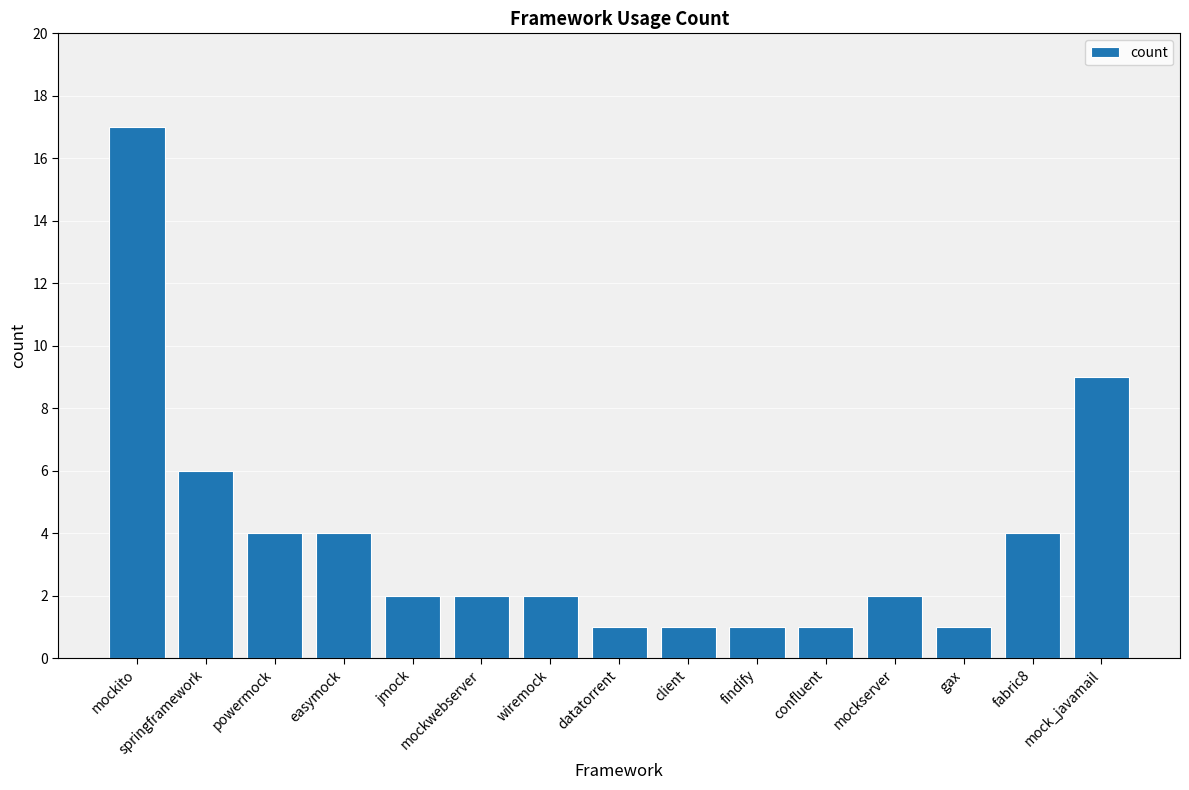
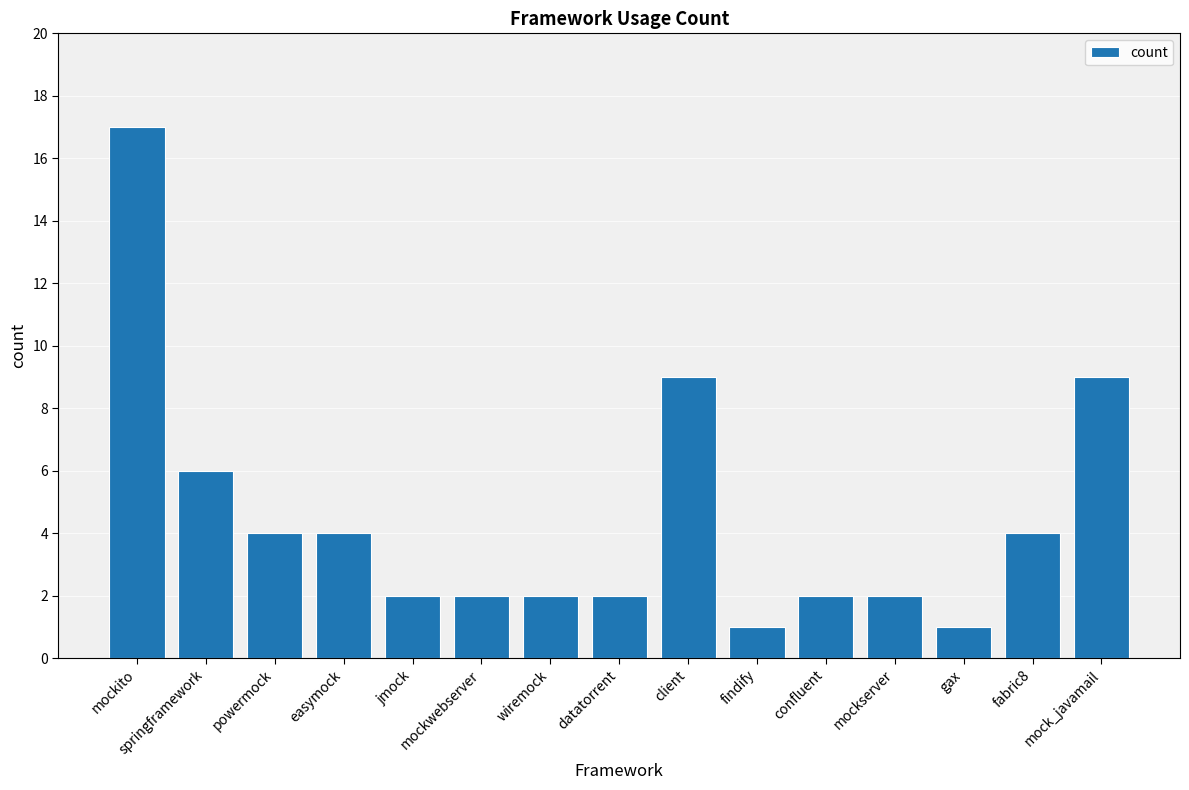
datatorrent: 1 -> 2
client: 1 -> 9
confluent: 1 -> 2
